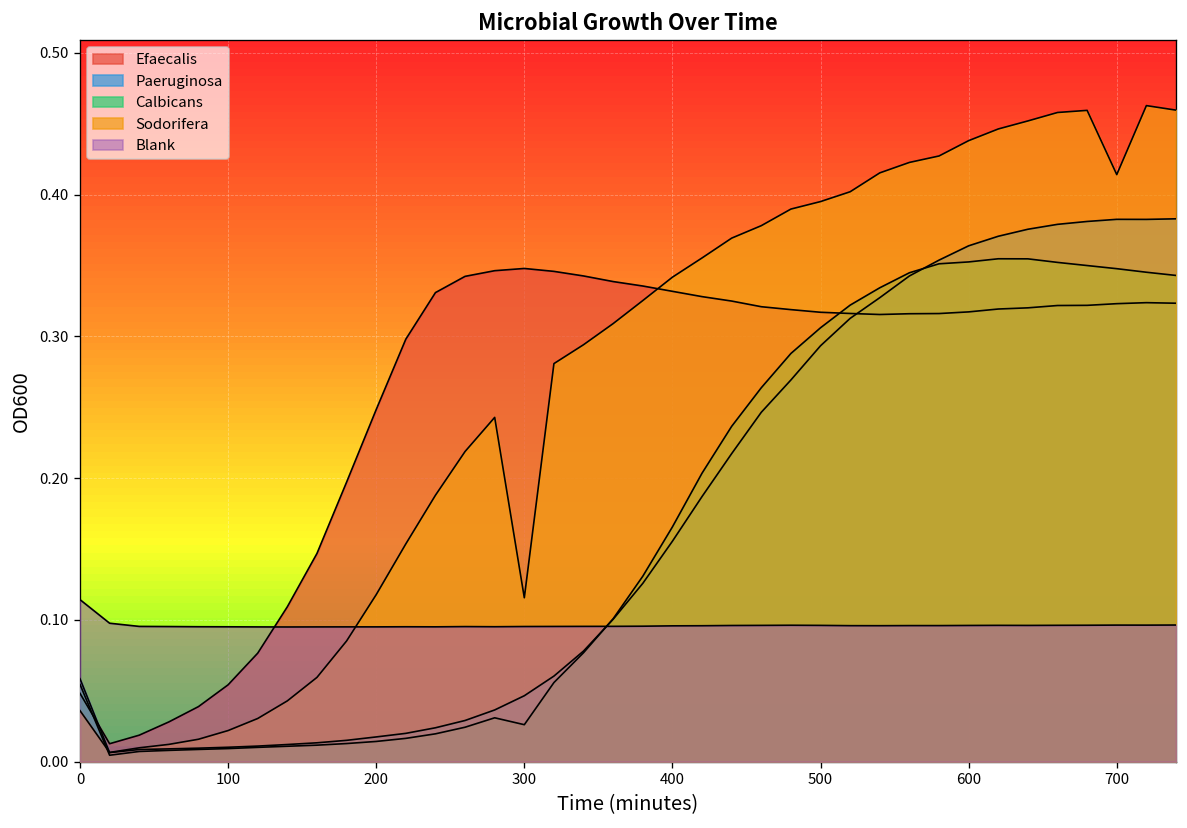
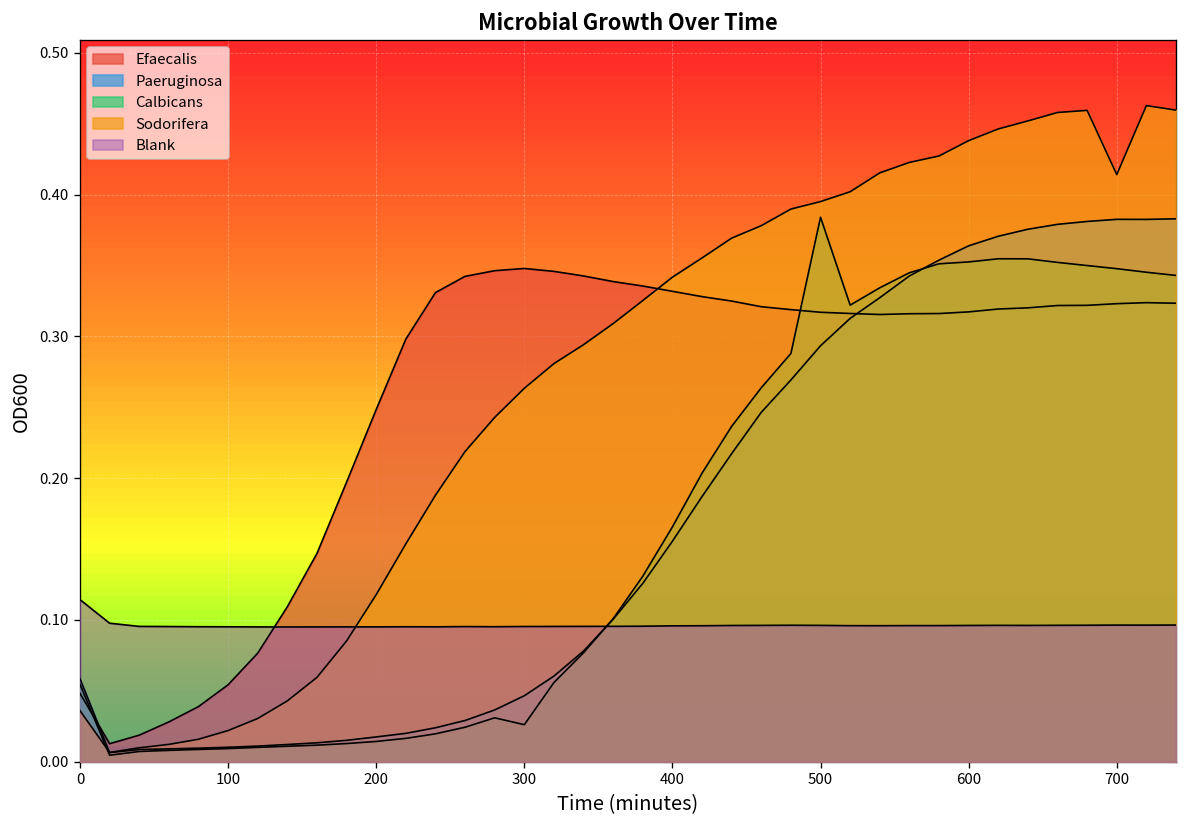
Sodorifera, 300: 0.116 -> 0.263
Calbicans, 500: 0.306 -> 0.384
